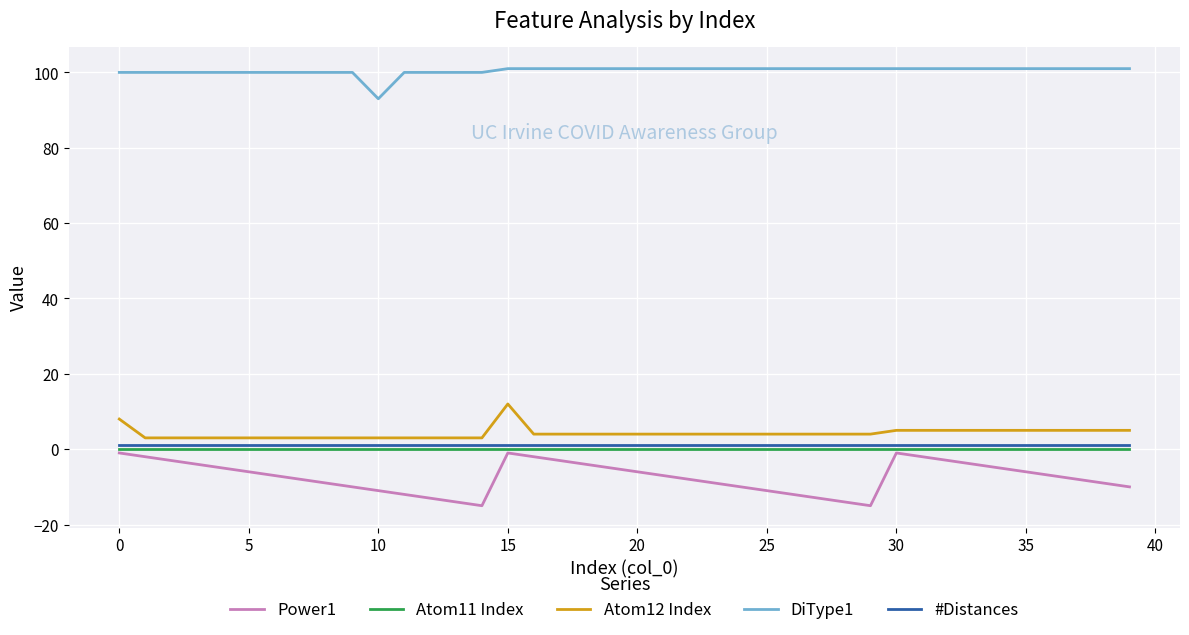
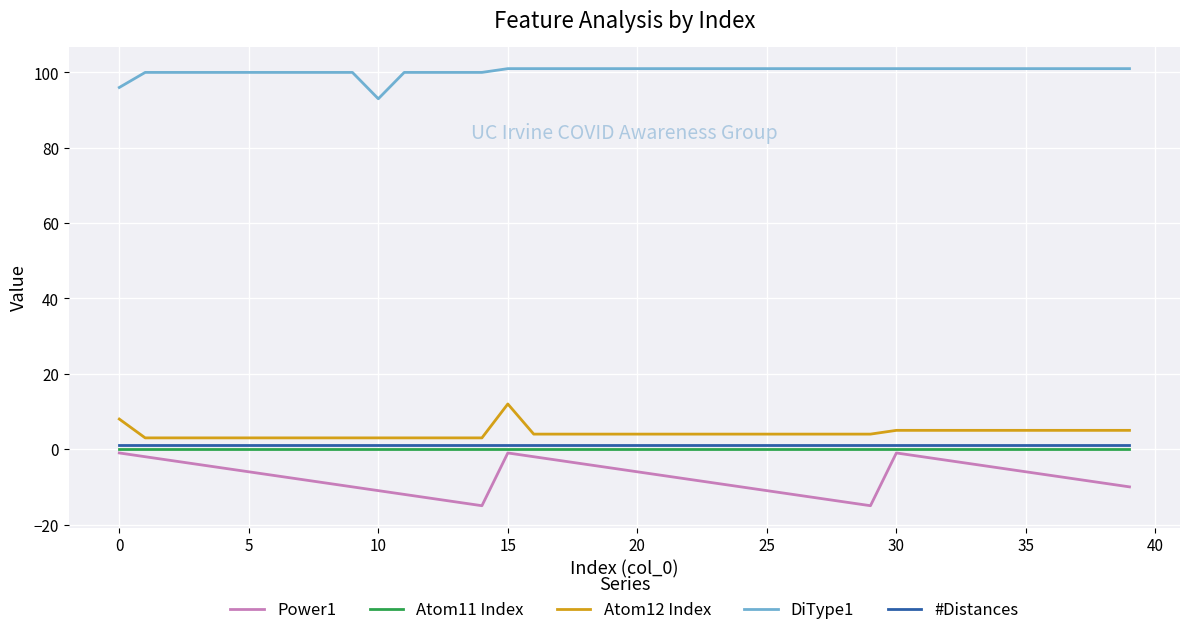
DiType1, 0: 100 -> 96
